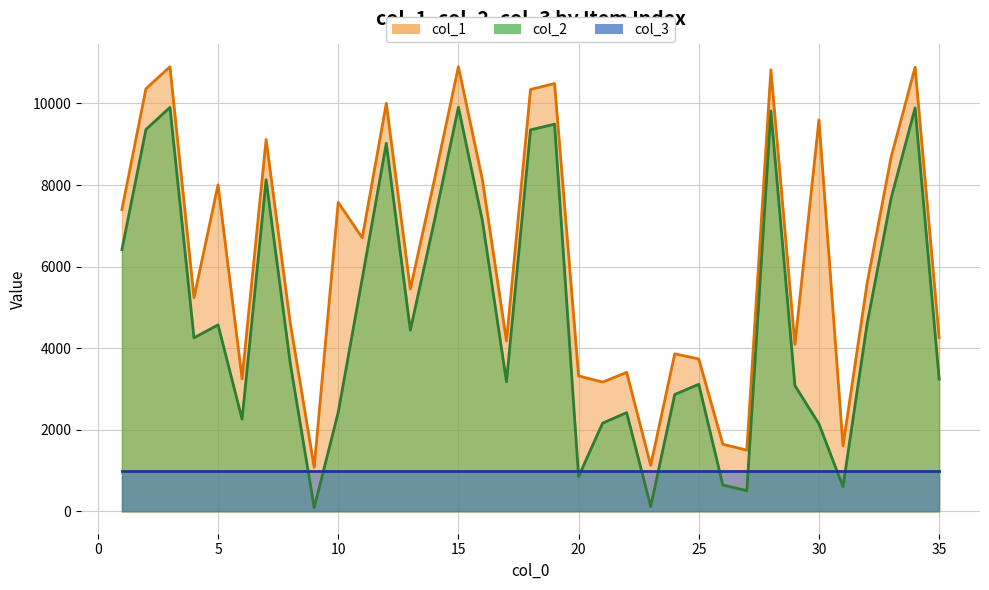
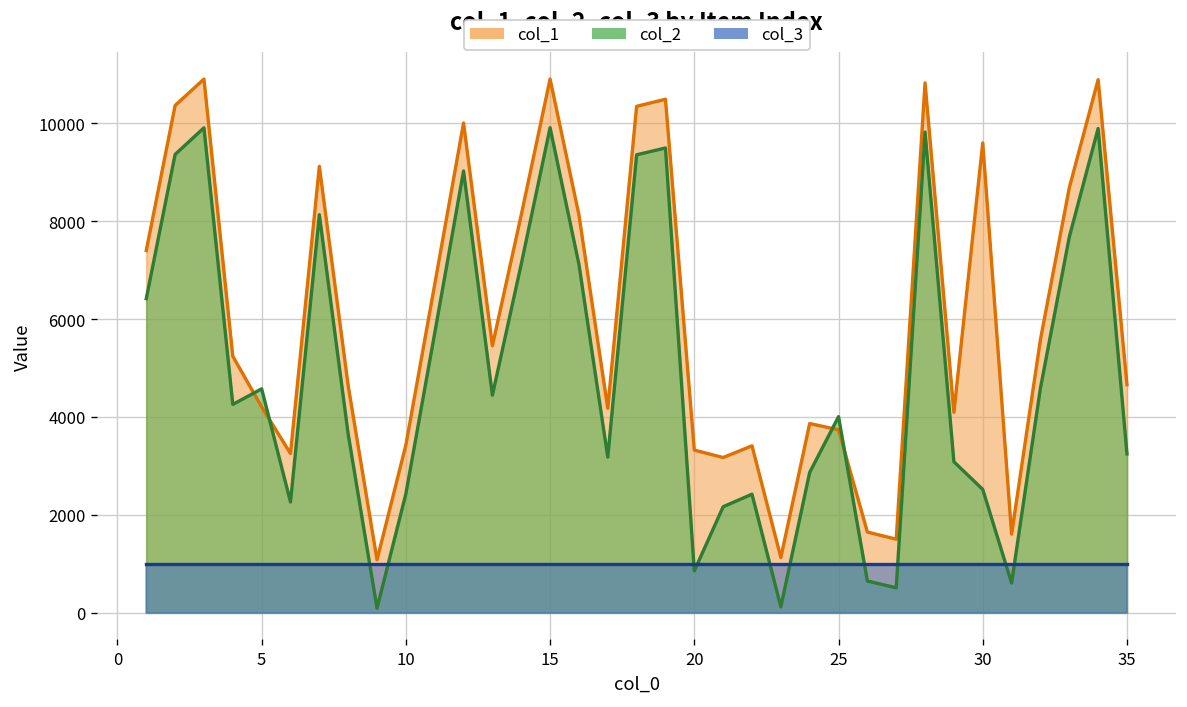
col_1, 5: 8000 -> 4200
col_1, 10: 7600 -> 3400
col_2, 25: 3100 -> 4000
col_2, 30: 2100 -> 2500
col_1, 35: 4300 -> 4700
